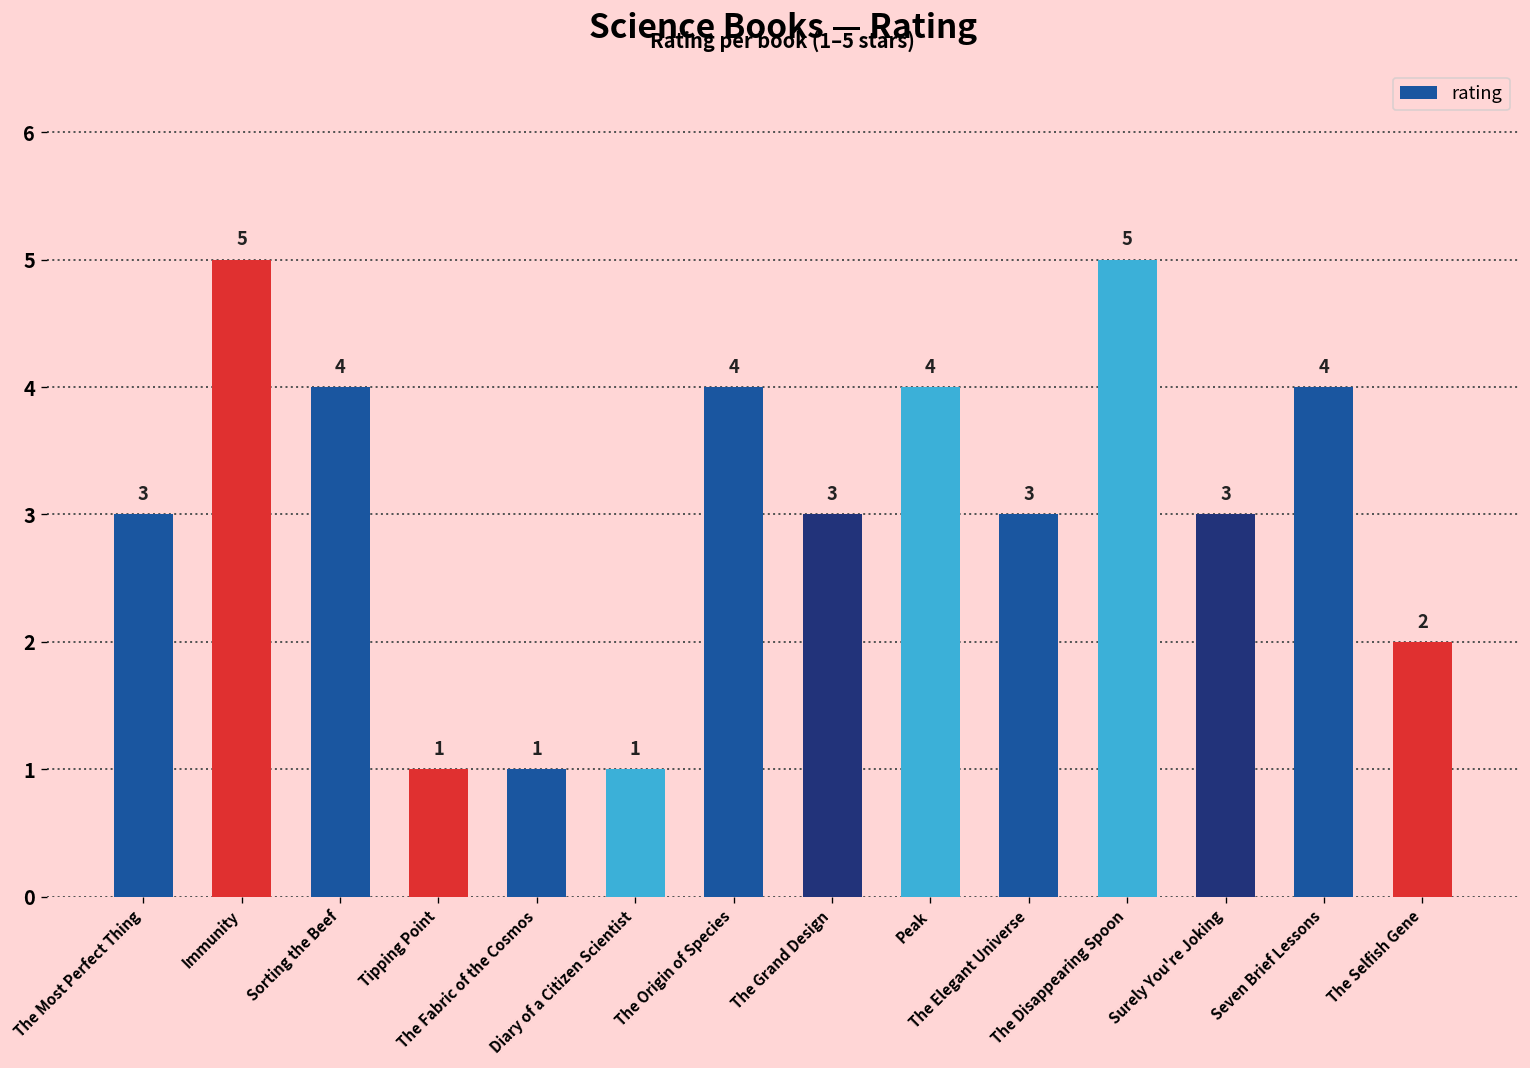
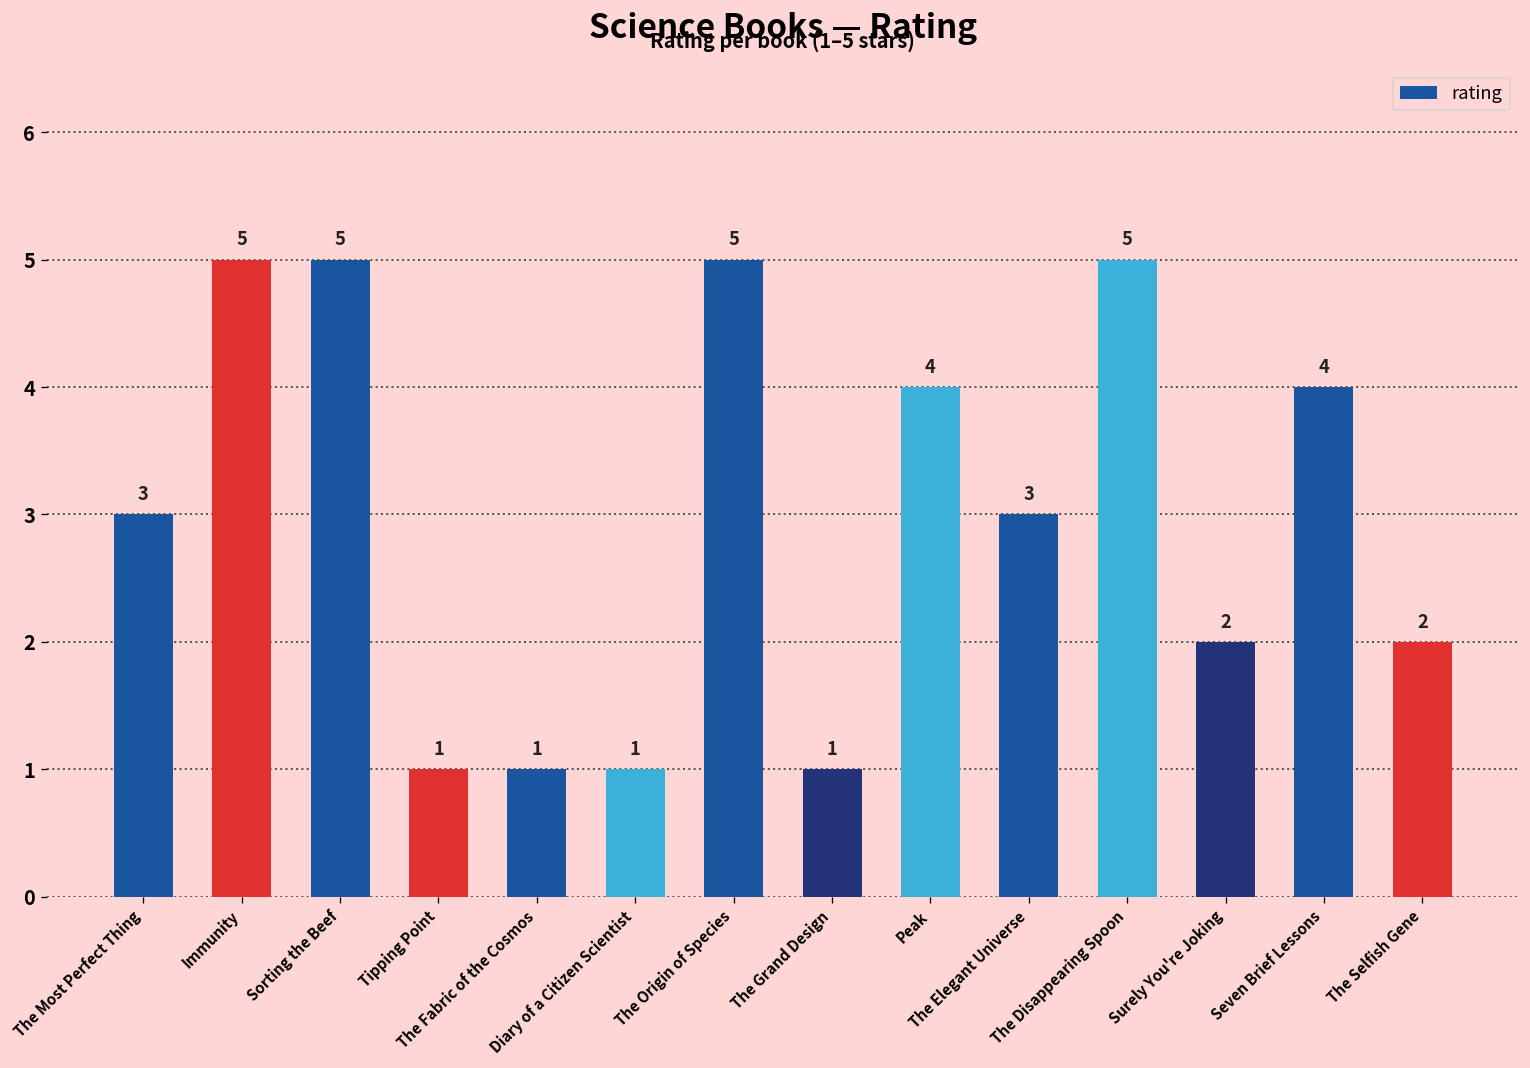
Sorting the Beef: 4 -> 5
The Origin of Species: 4 -> 5
The Grand Design: 3 -> 1
Surely You're Joking: 3 -> 2
